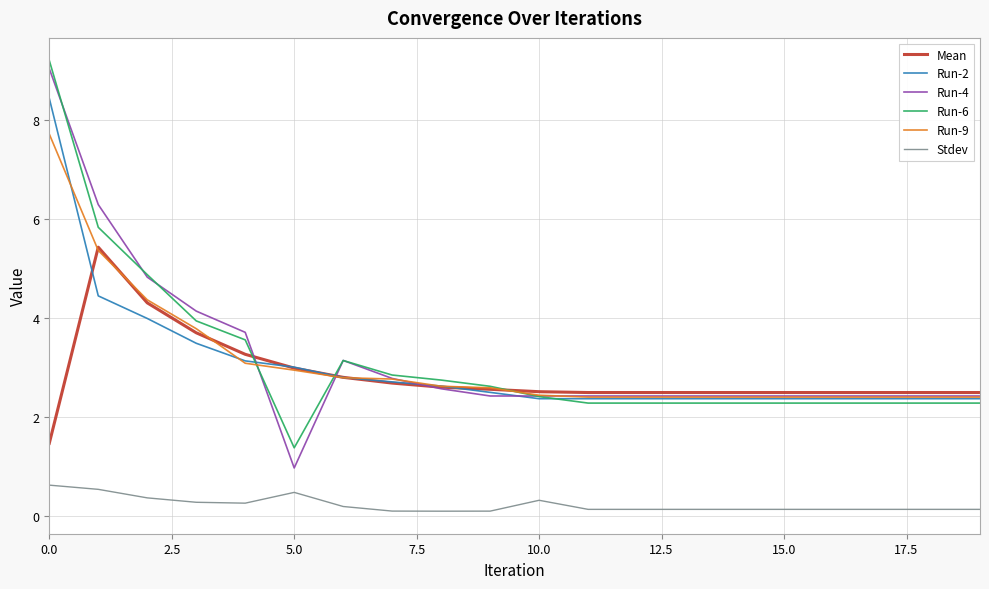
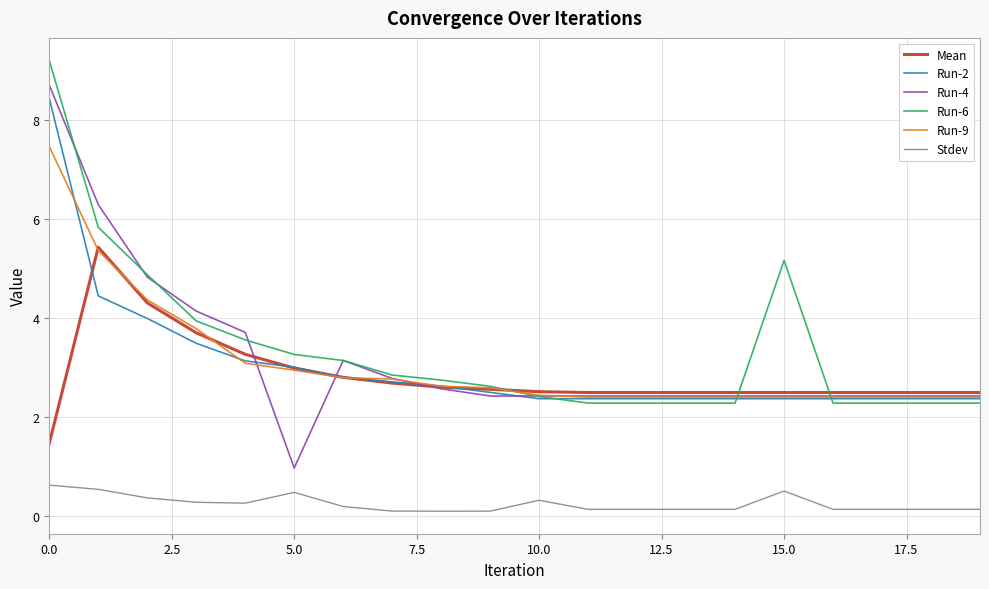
Run-4, 0.0: 9.0 -> 8.7
Run-9, 0.0: 7.7 -> 7.5
Run-6, 5.0: 1.4 -> 3.3
Run-6, 15.0: 2.3 -> 5.2
Stdev, 15.0: 0.1 -> 0.5
